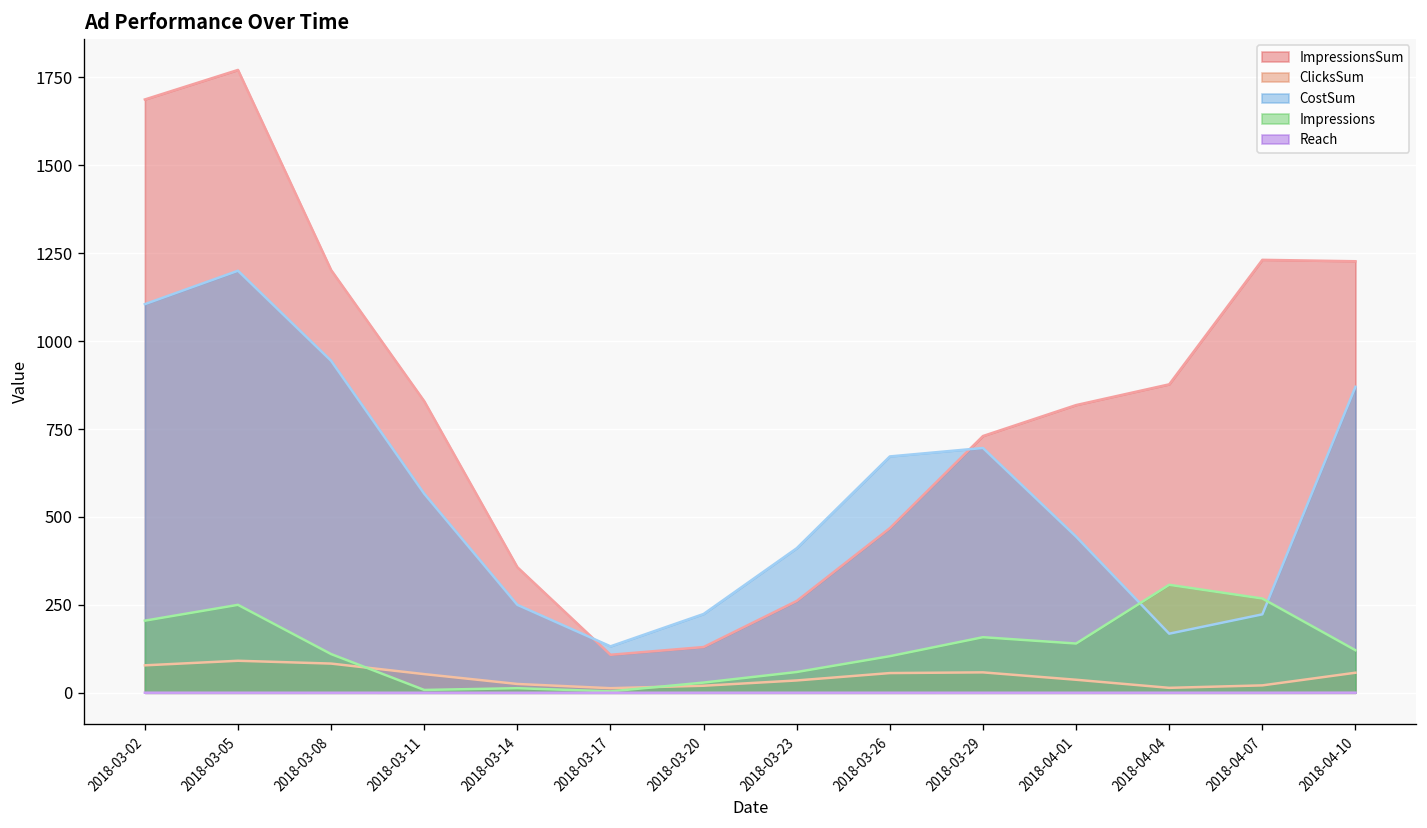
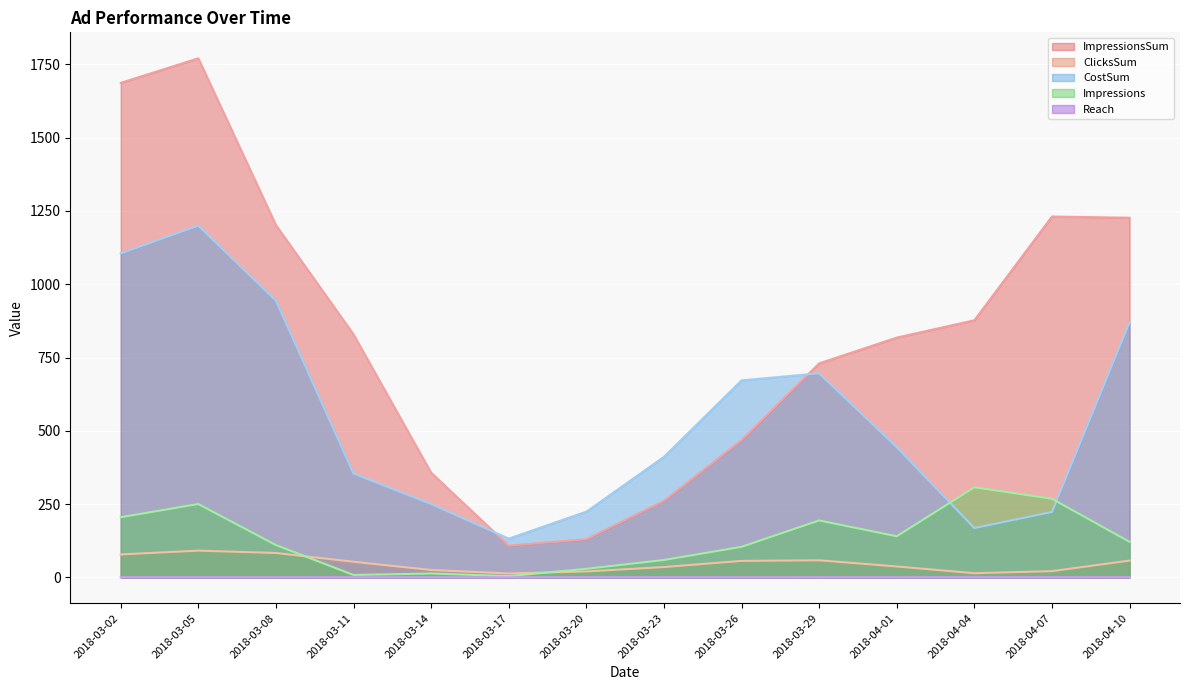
CostSum, 2018-03-11: 570 -> 350
Impressions, 2018-03-29: 160 -> 190
